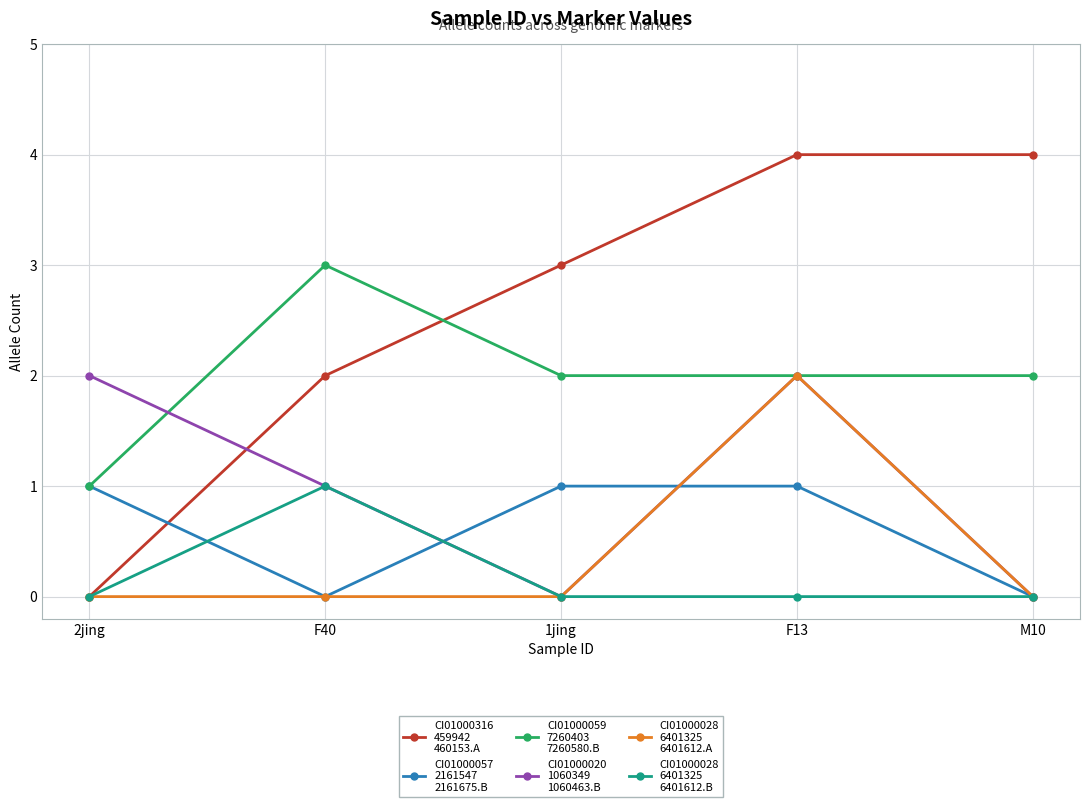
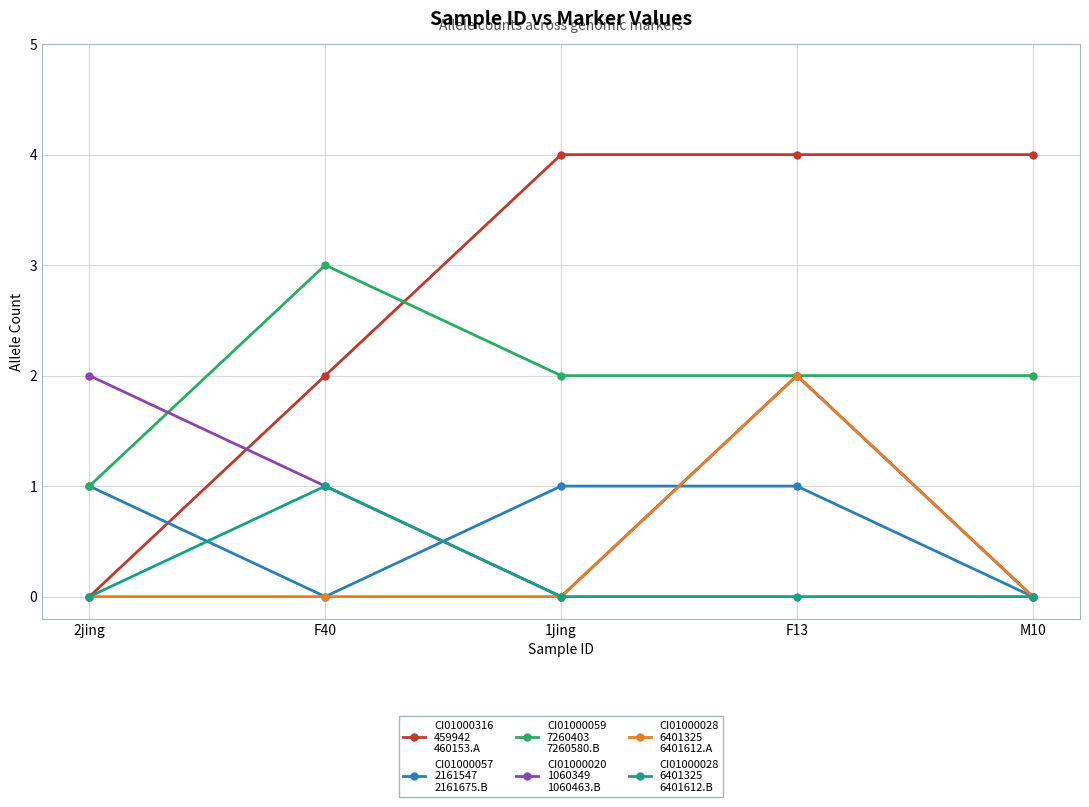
CI01000316 459942 460153.A, 1jing: 3 -> 4
